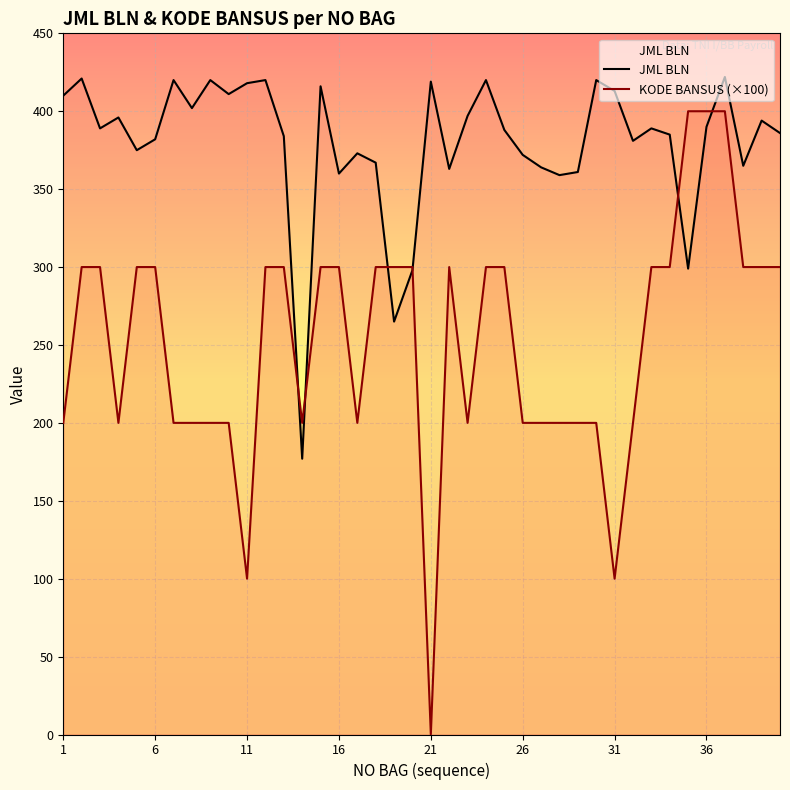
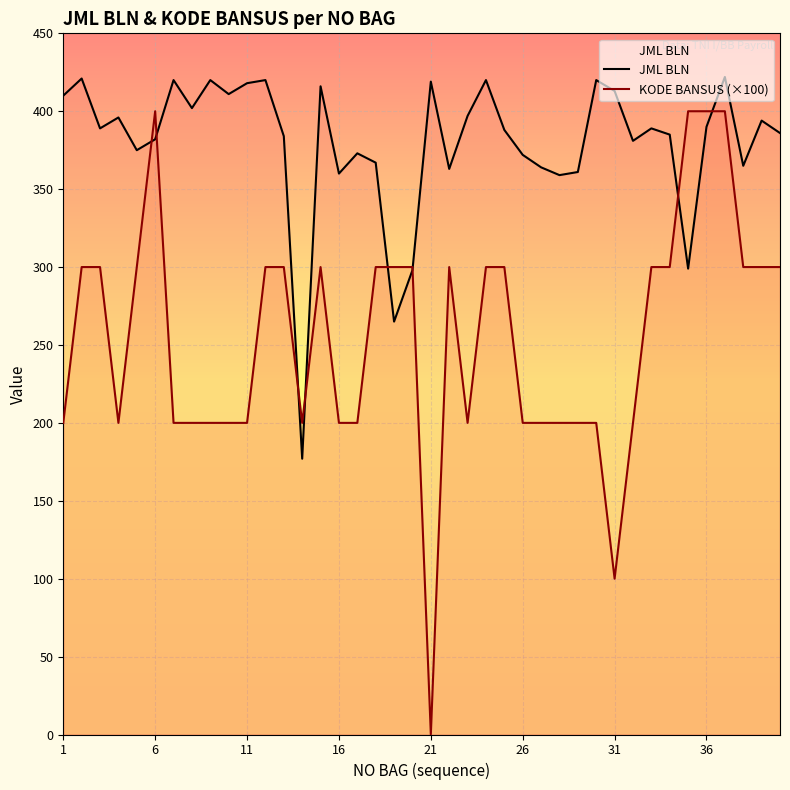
KODE BANSUS (×100), 6: 300 -> 400
KODE BANSUS (×100), 11: 100 -> 200
KODE BANSUS (×100), 16: 300 -> 200
